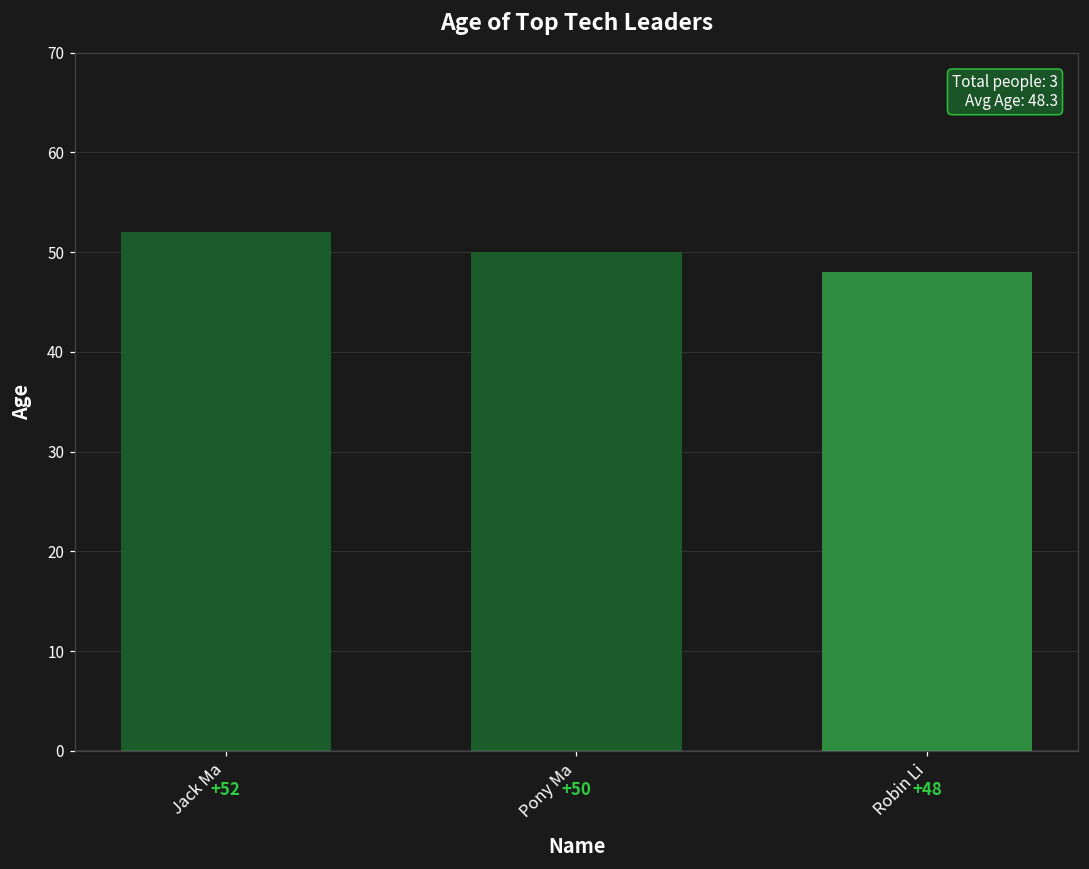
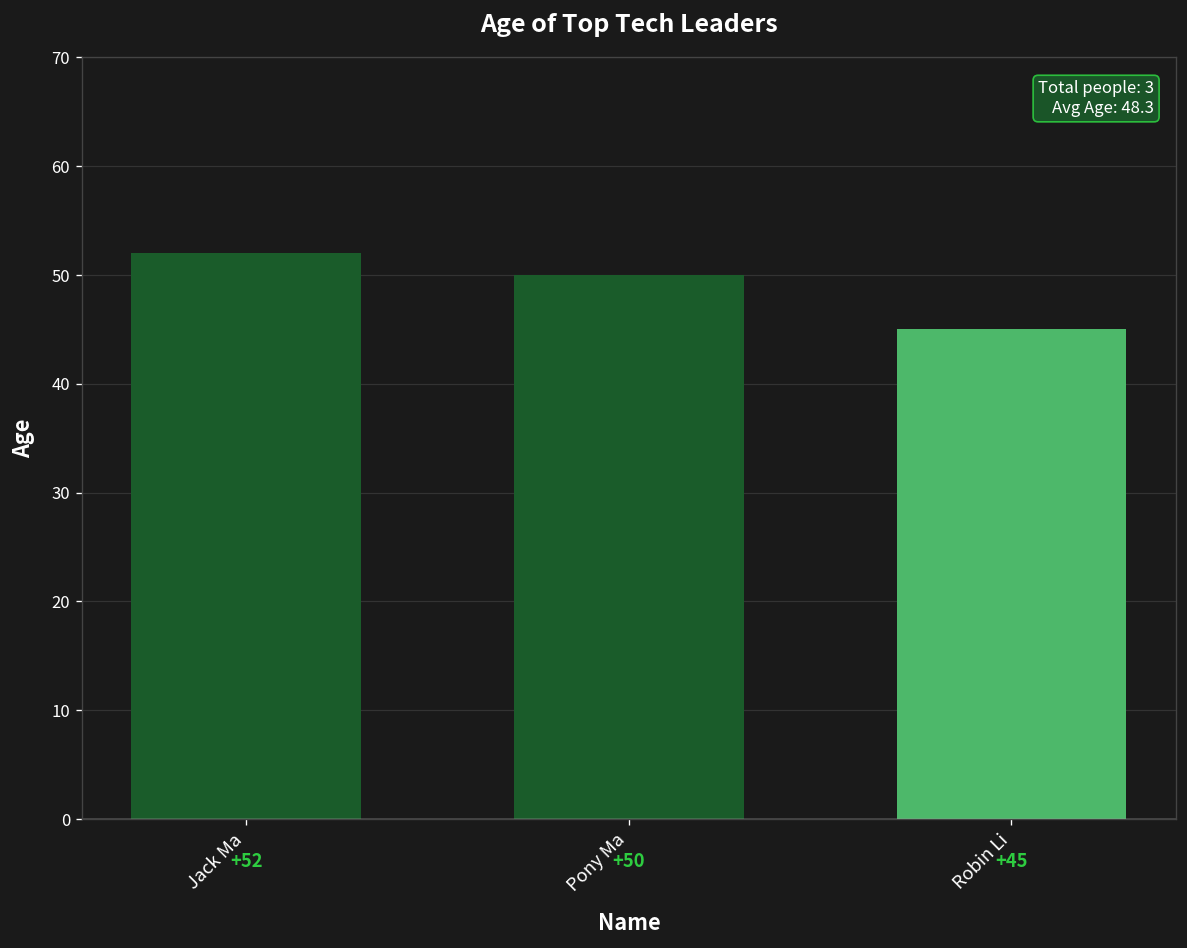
Robin Li: +48 -> +45
